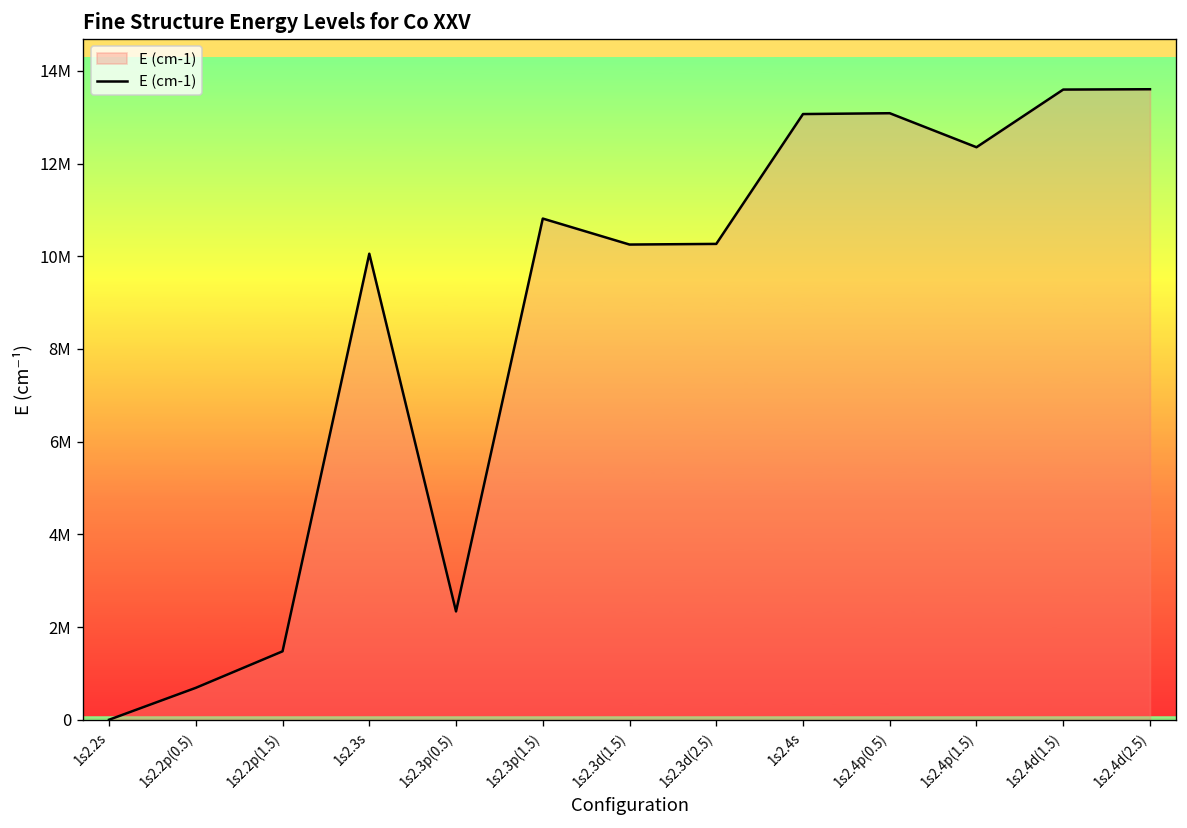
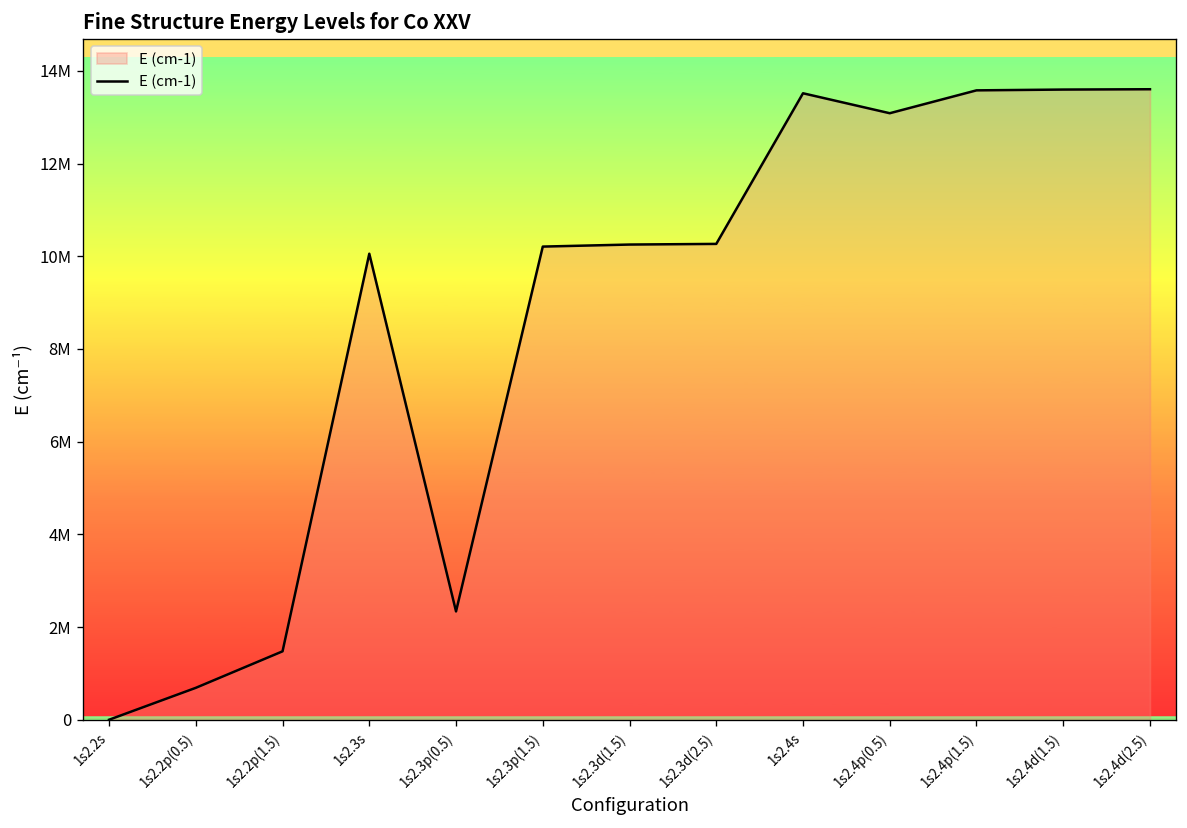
1s2.3p(1.5): 10800000 -> 10200000
1s2.4s: 13100000 -> 13500000
1s2.4p(1.5): 12400000 -> 13600000
